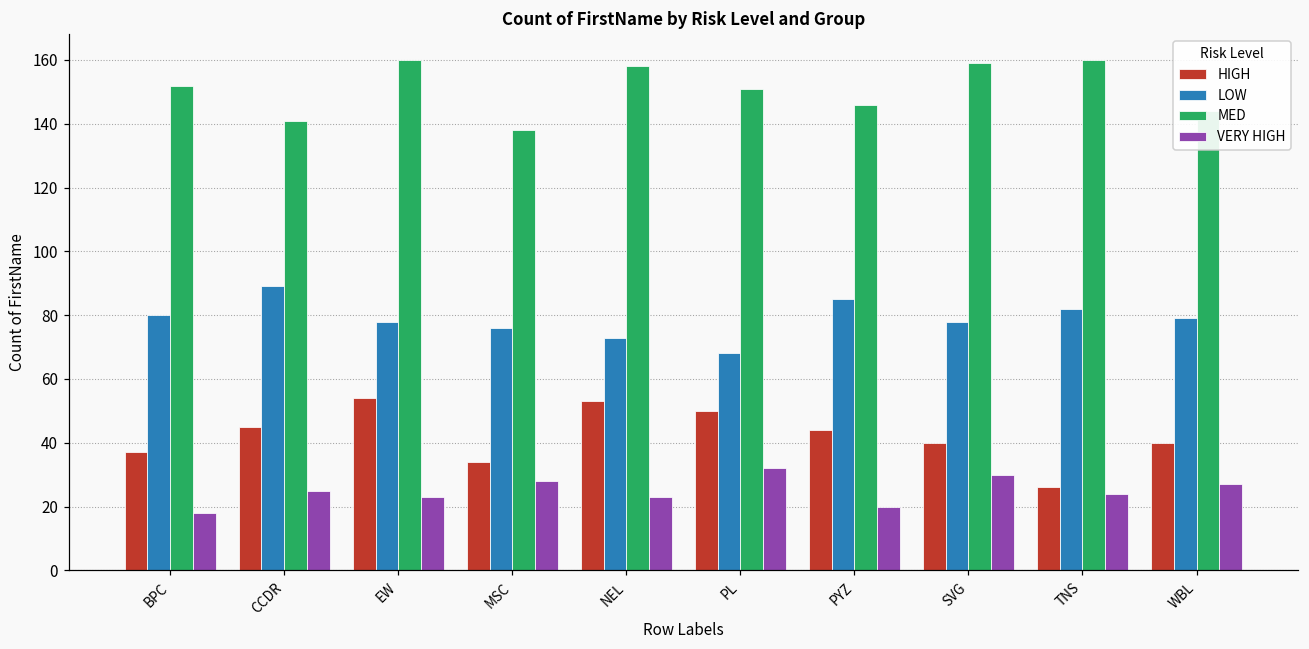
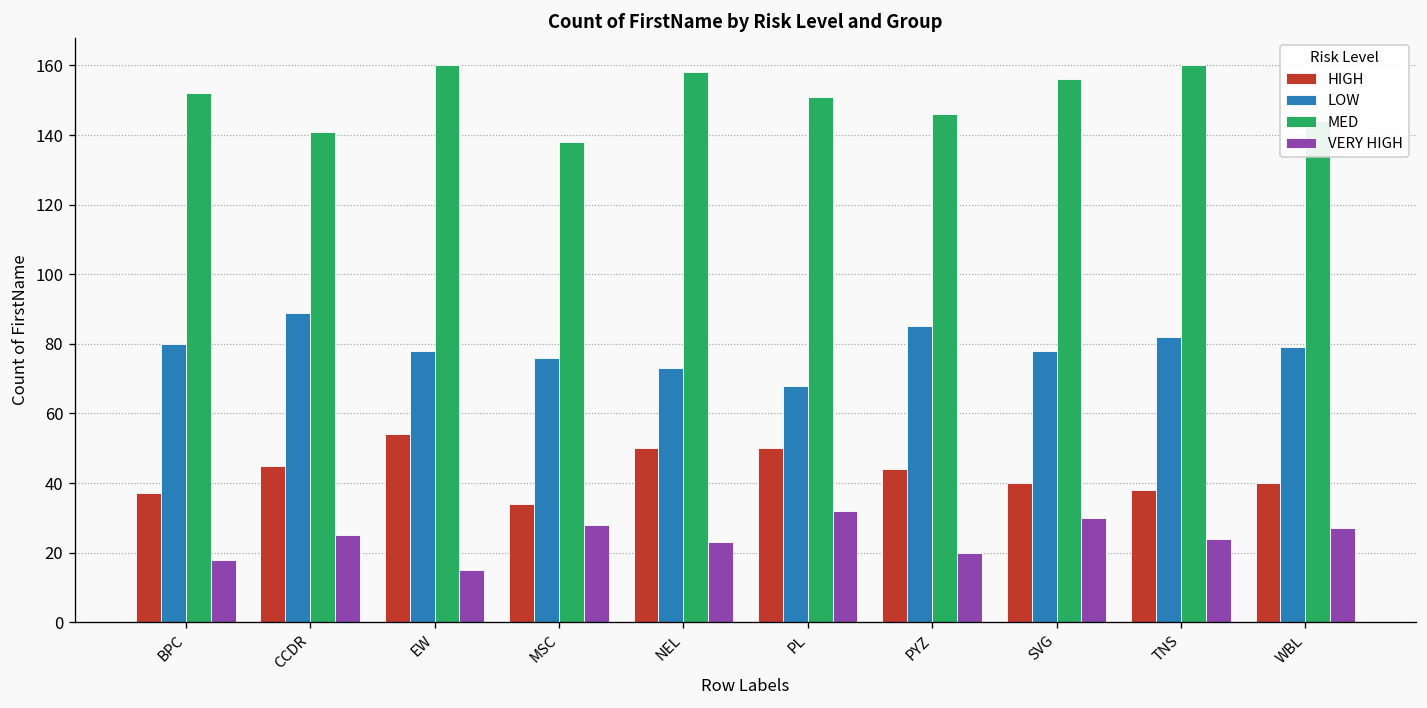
VERY HIGH, EW: 23 -> 15
HIGH, NEL: 53 -> 50
MED, SVG: 159 -> 156
HIGH, TNS: 26 -> 38
